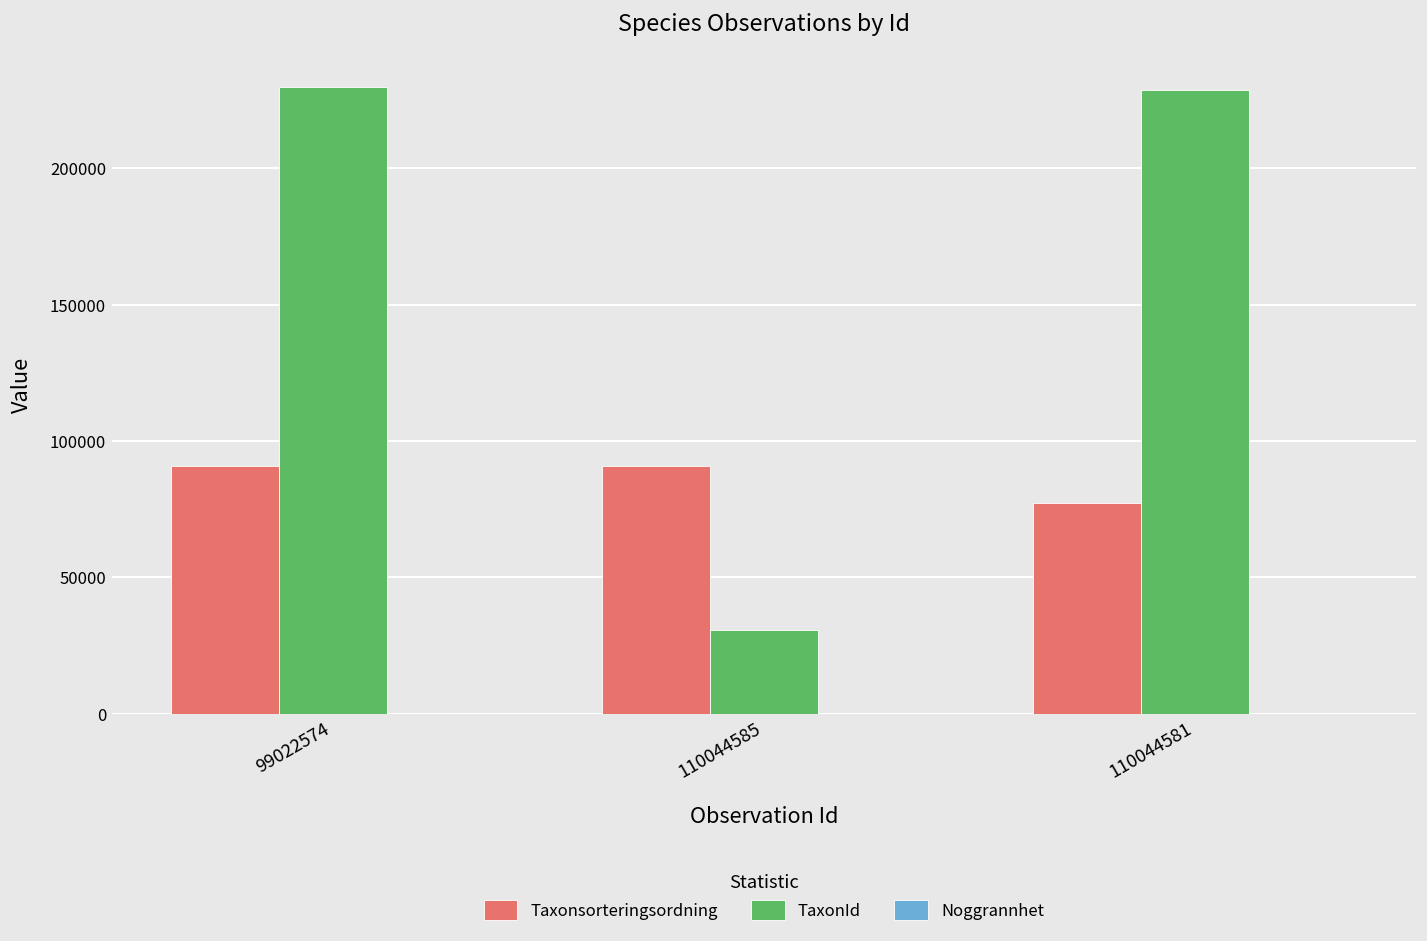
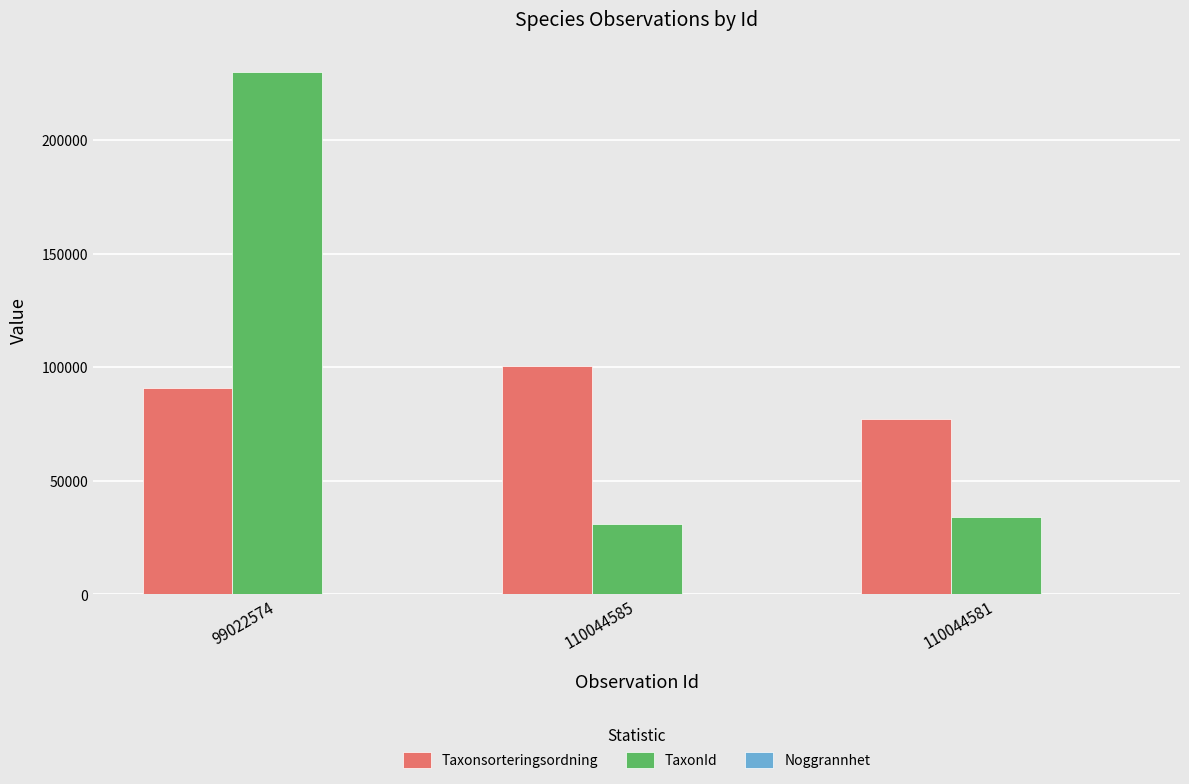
Taxonsorteringsordning, 110044585: 91000 -> 101000
TaxonId, 110044581: 229000 -> 34000
